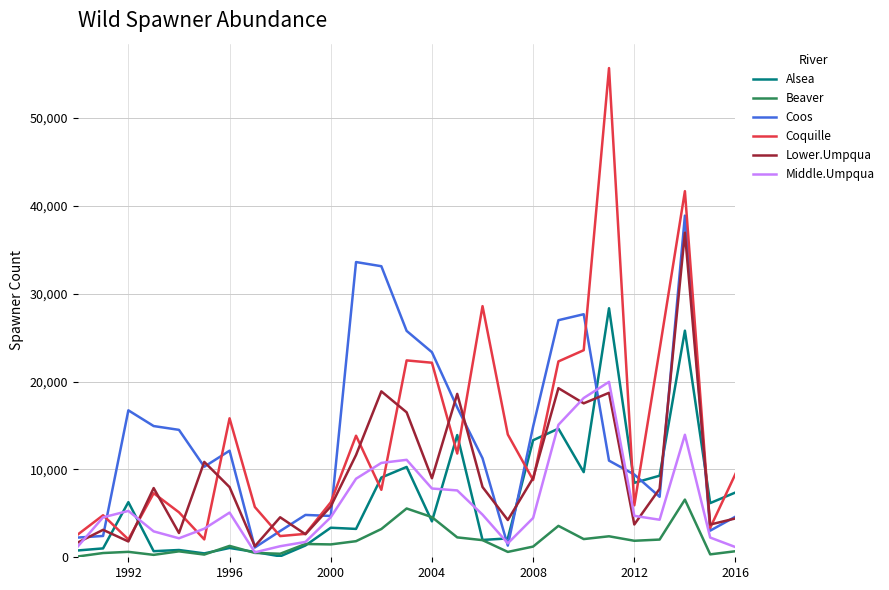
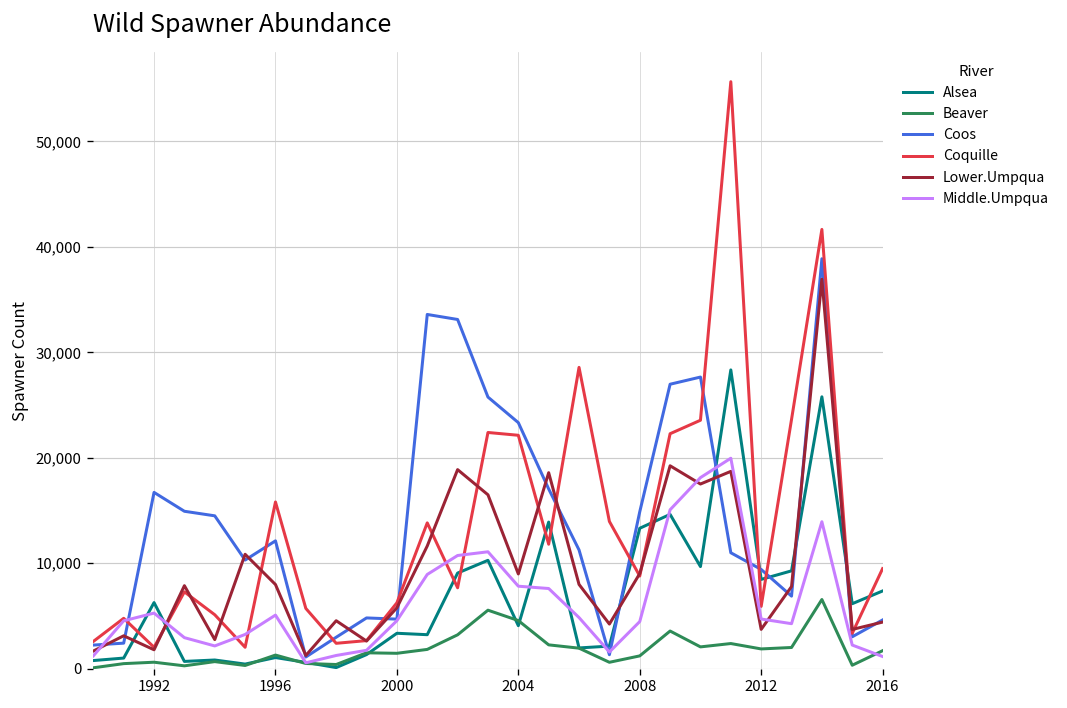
Beaver, 2016: 1,000 -> 2,000
